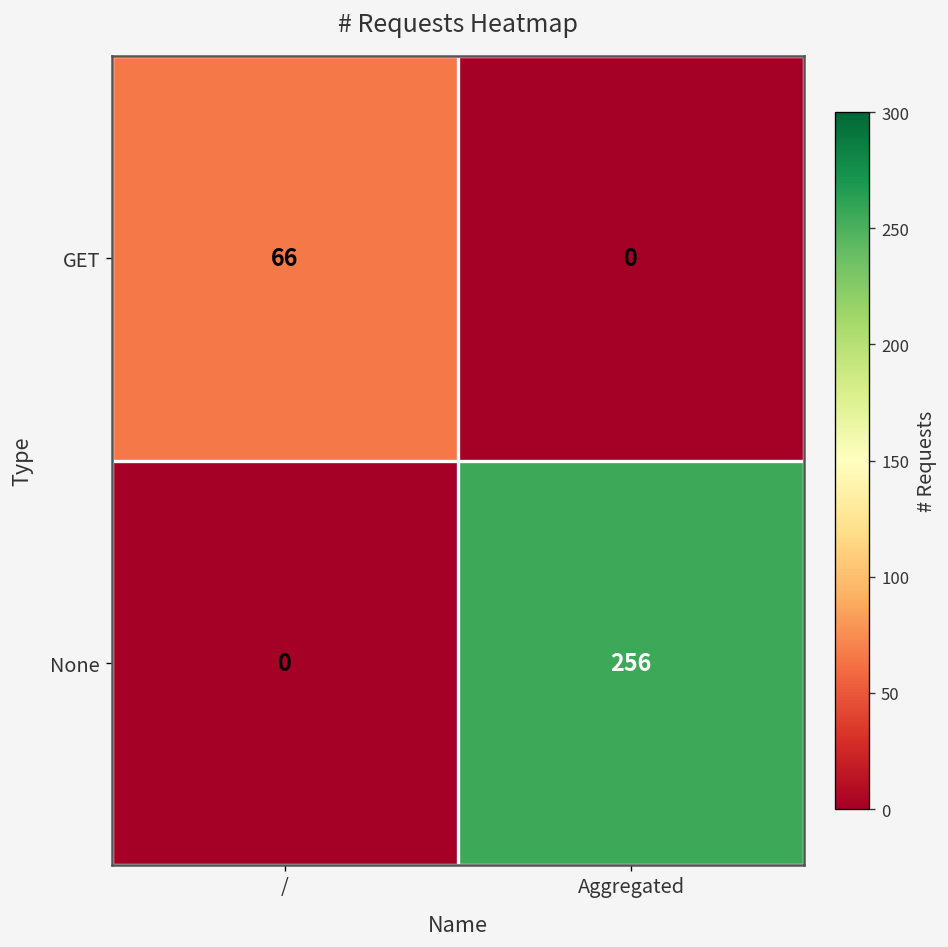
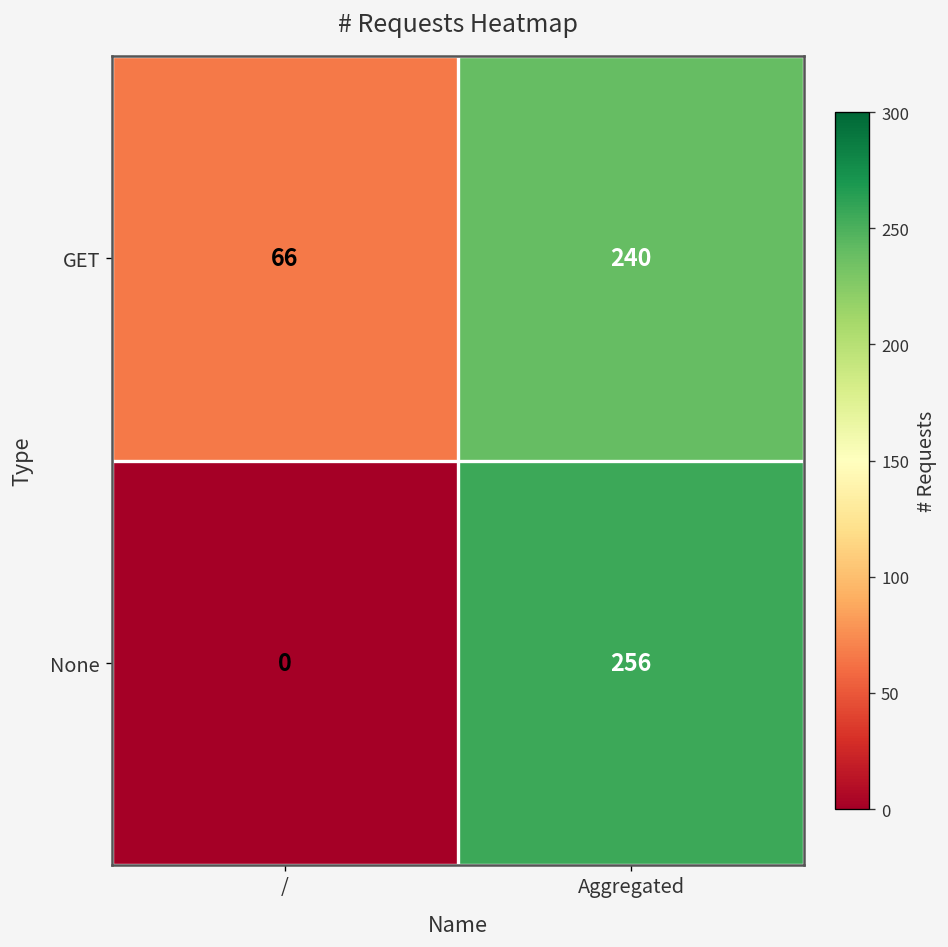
GET, Aggregated: 0 -> 240
